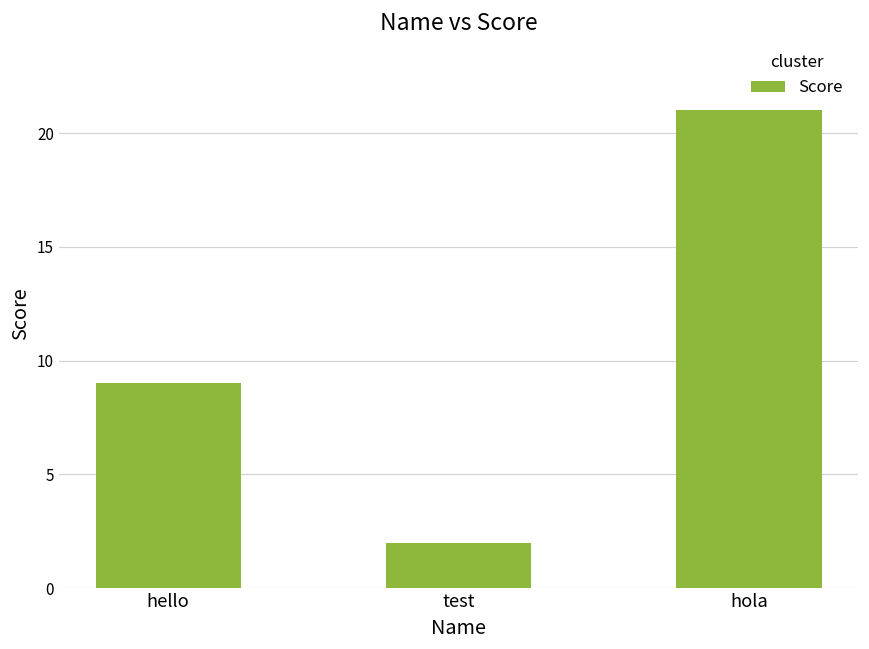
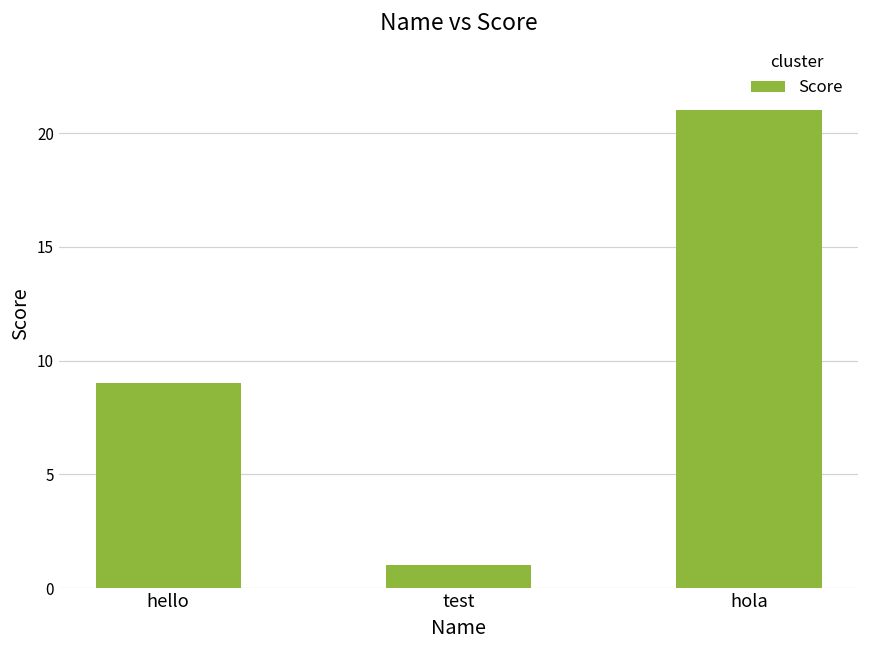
test: 2 -> 1
